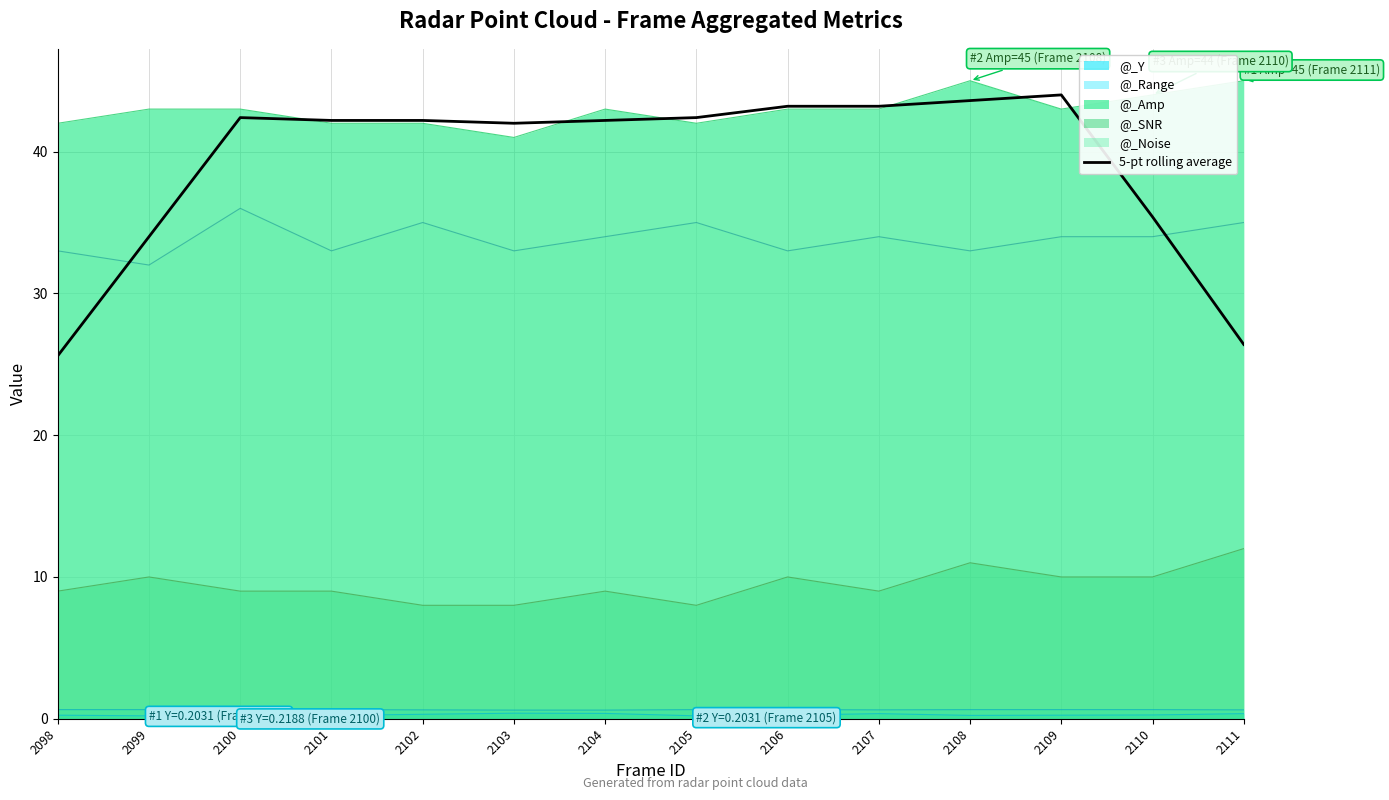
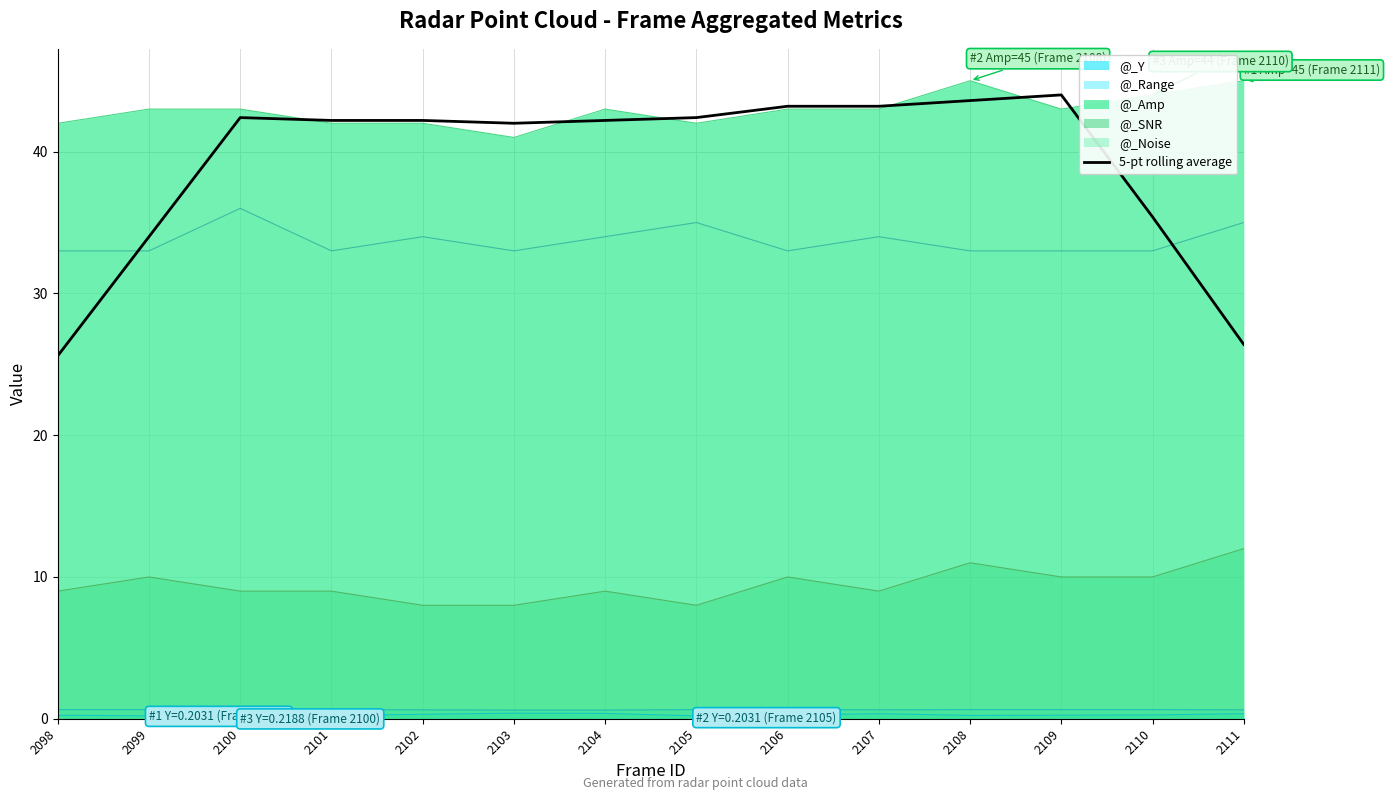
@_Noise, 2099: 32 -> 33
@_Noise, 2102: 35 -> 34
@_Noise, 2109: 34 -> 33
@_Noise, 2110: 34 -> 33
